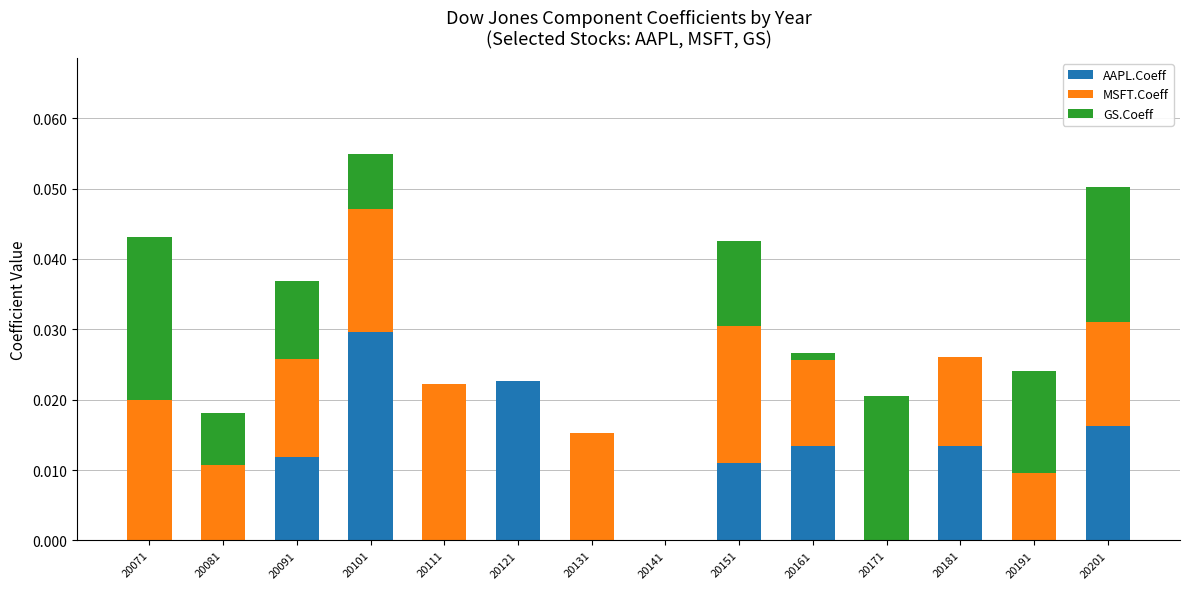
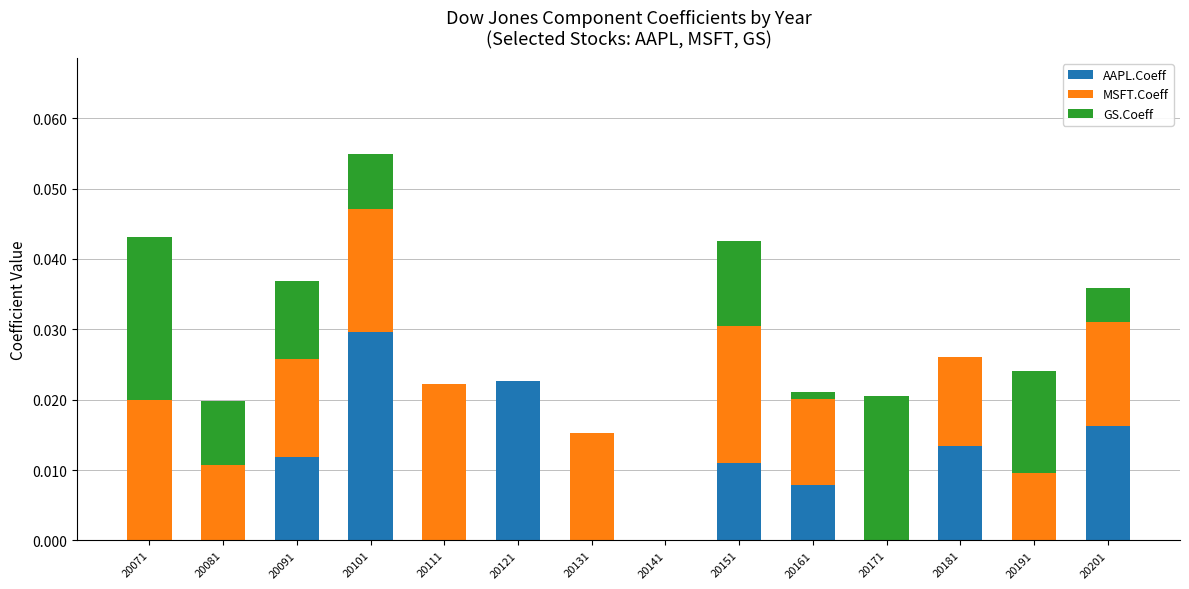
GS.Coeff, 20081: 0.007 -> 0.009
AAPL.Coeff, 20161: 0.013 -> 0.008
GS.Coeff, 20201: 0.019 -> 0.005
